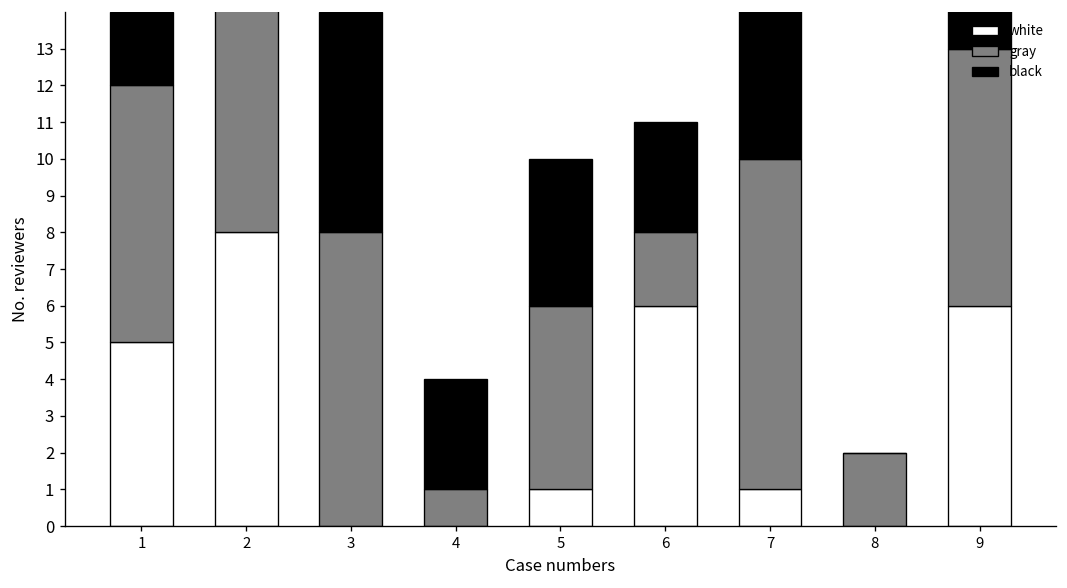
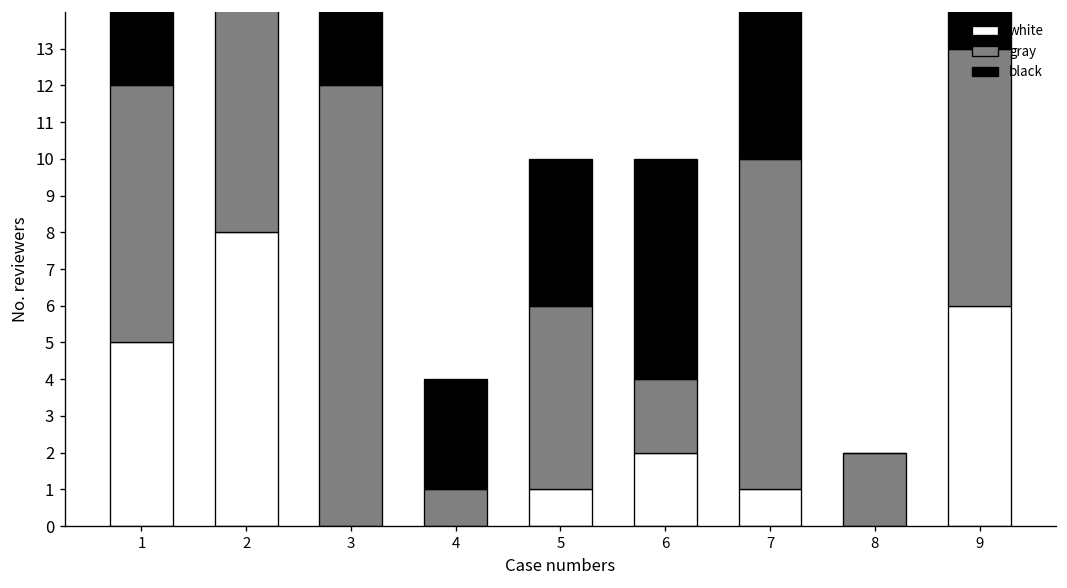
gray, 3: 8 -> 12
white, 6: 6 -> 2
black, 6: 3 -> 6
